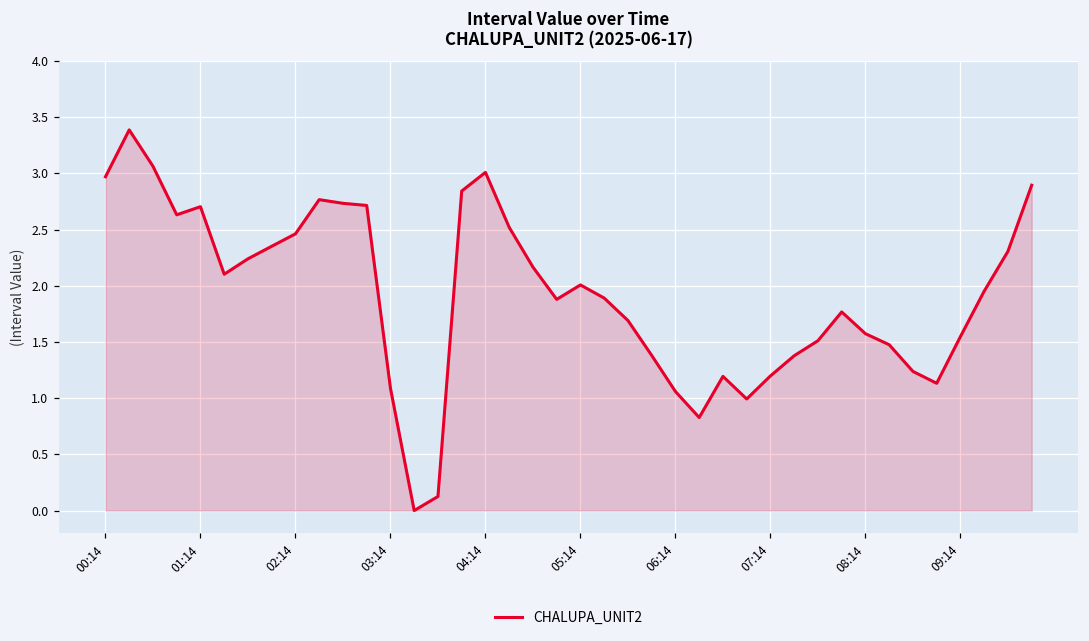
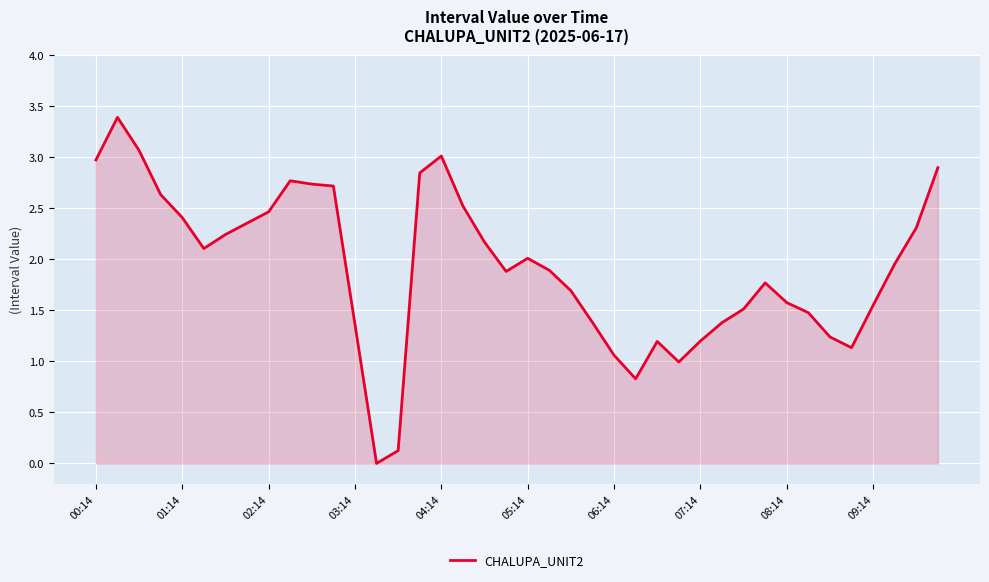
01:14: 2.70 -> 2.41
03:14: 1.09 -> 1.36
